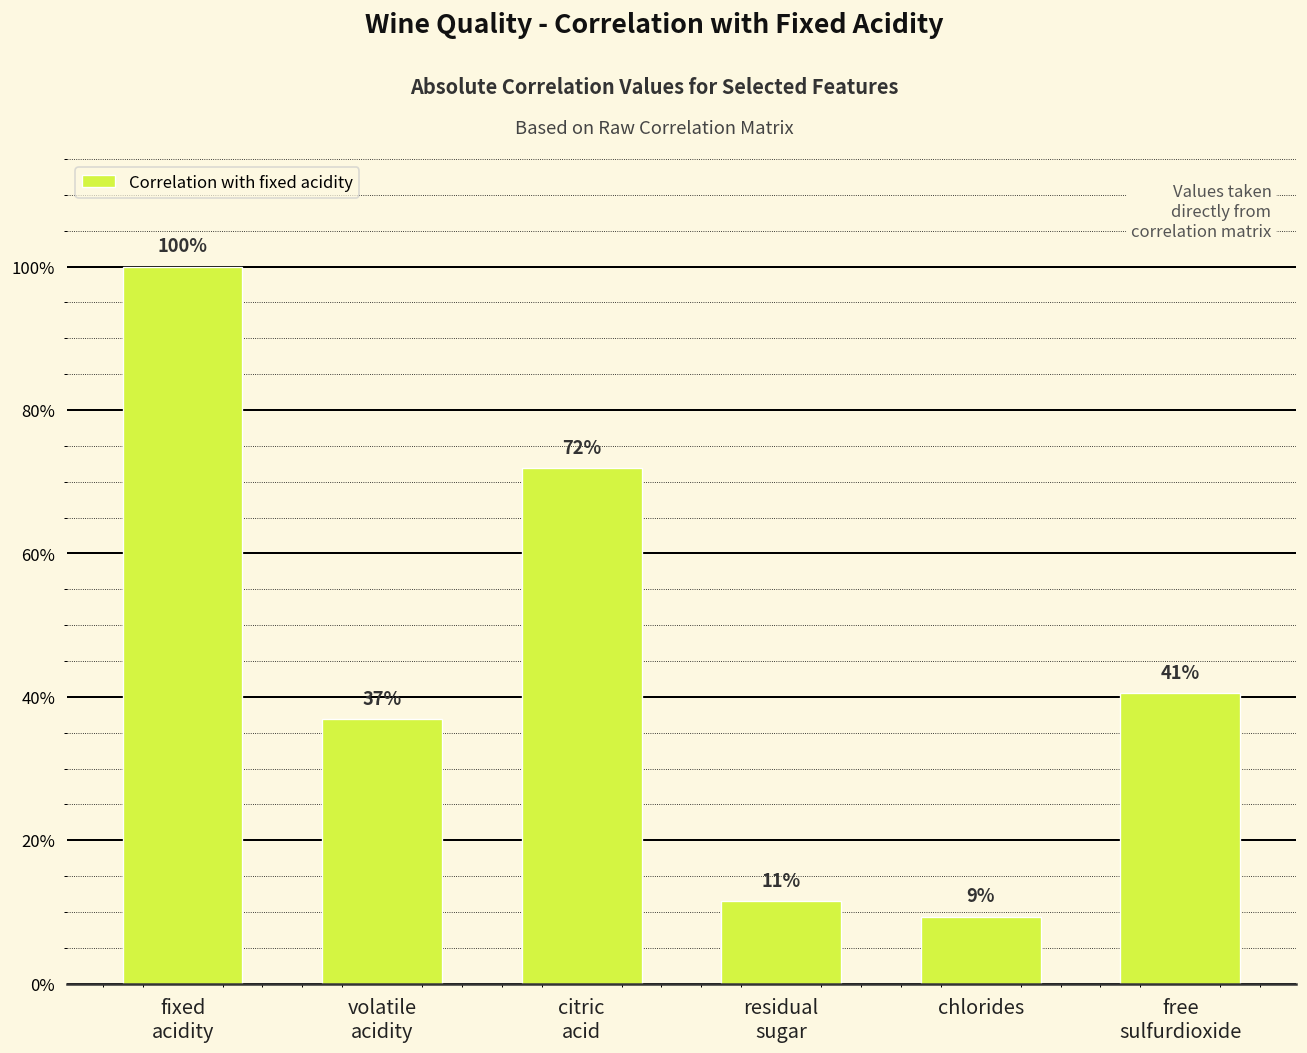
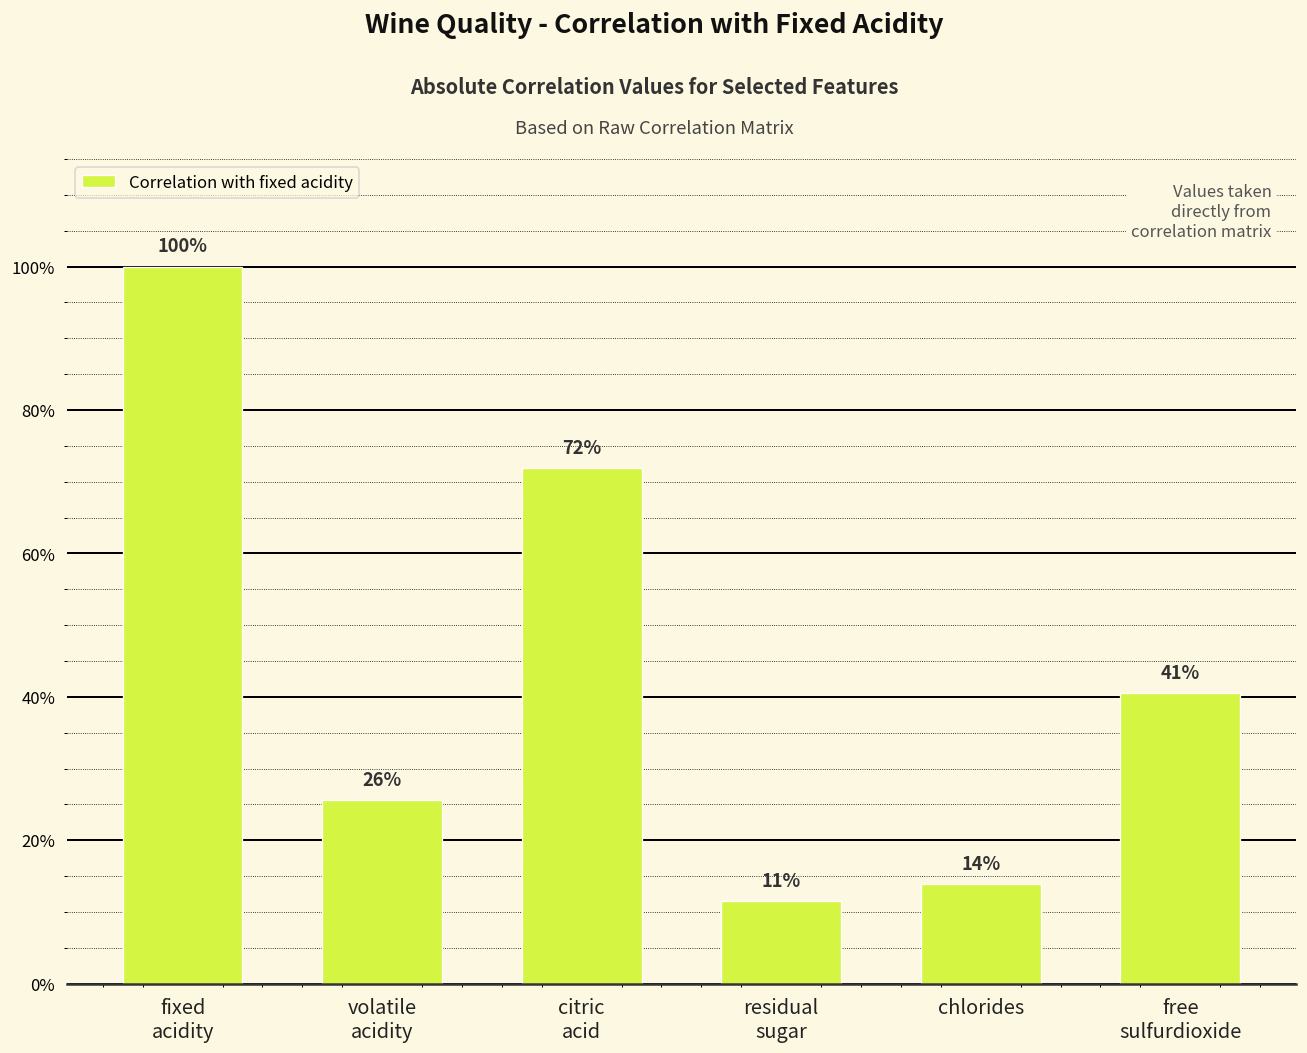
volatile acidity: 37% -> 26%
chlorides: 9% -> 14%
